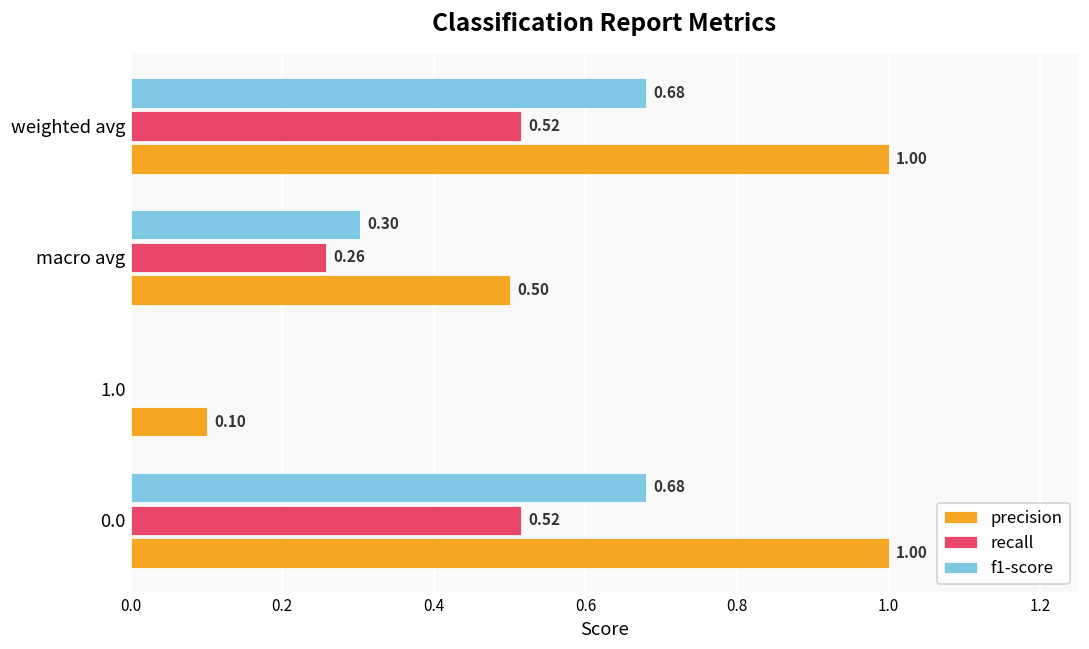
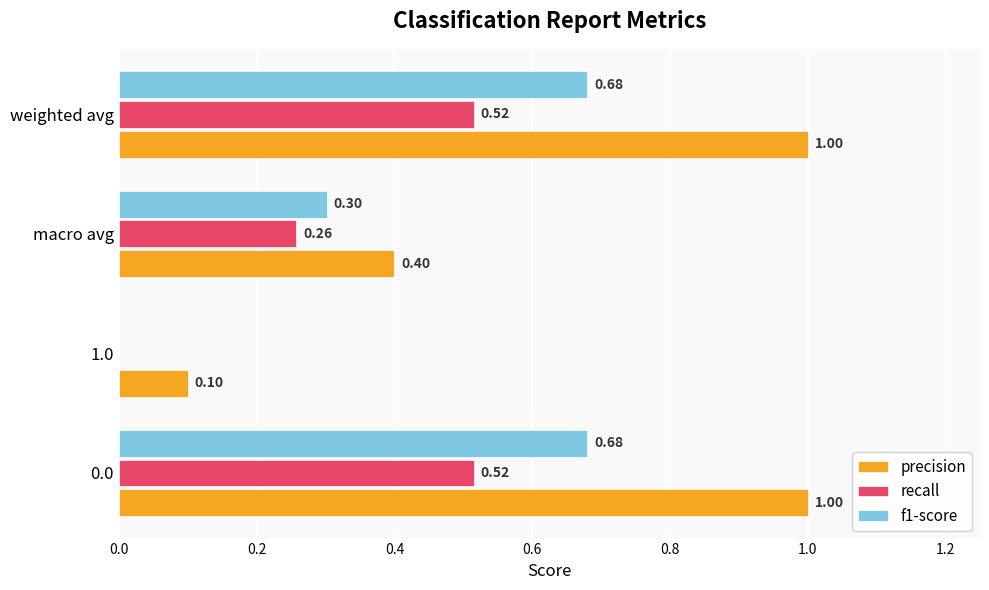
precision, macro avg: 0.50 -> 0.40
